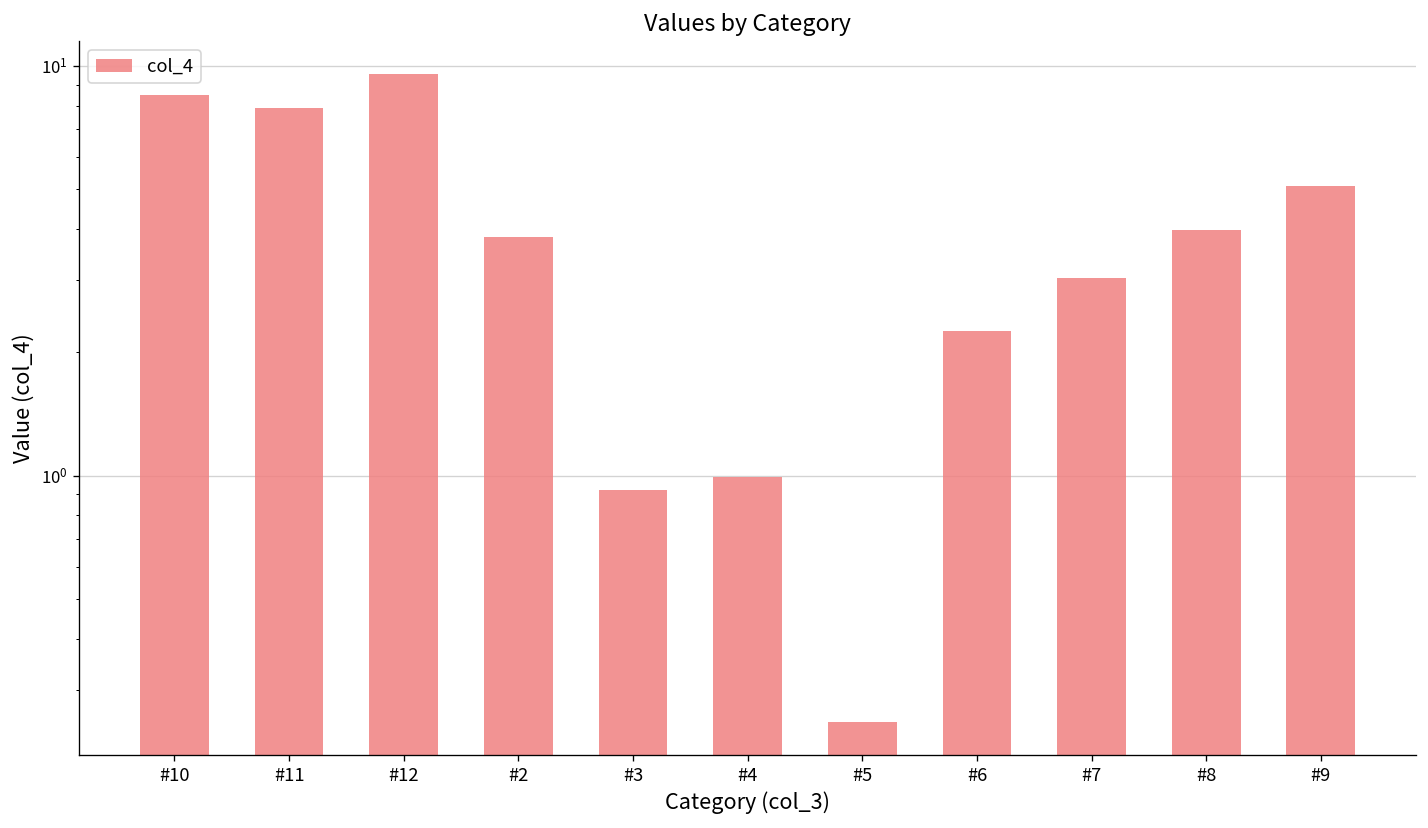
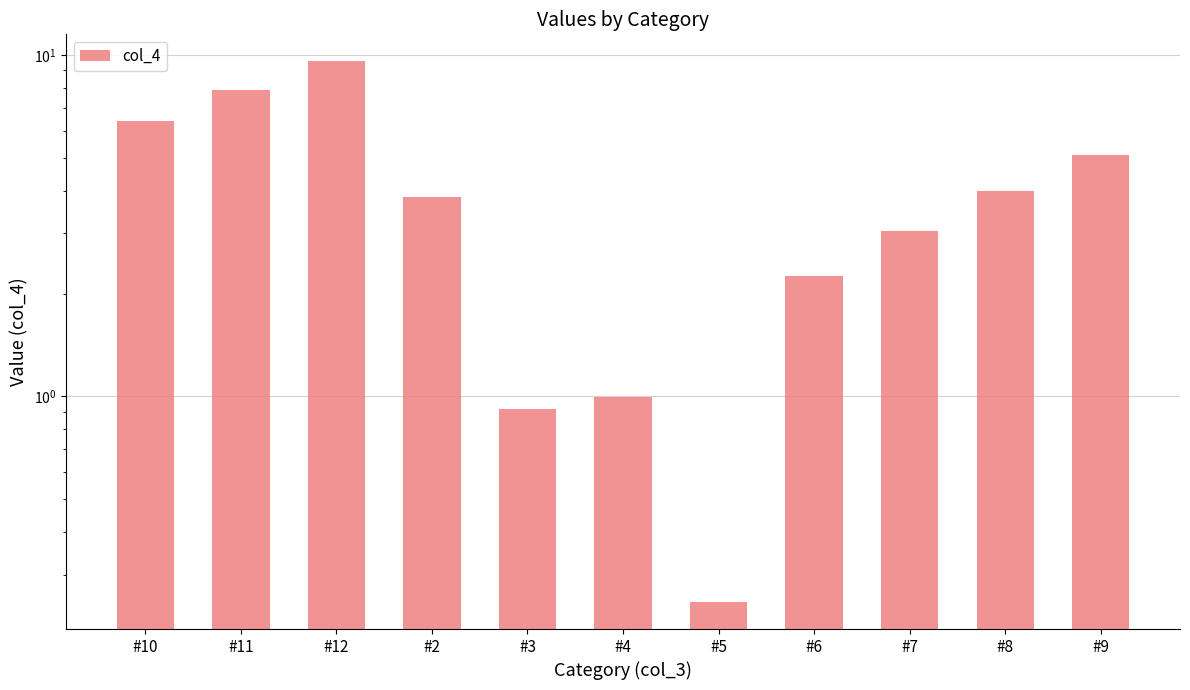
#10: 8.5 -> 6.4
